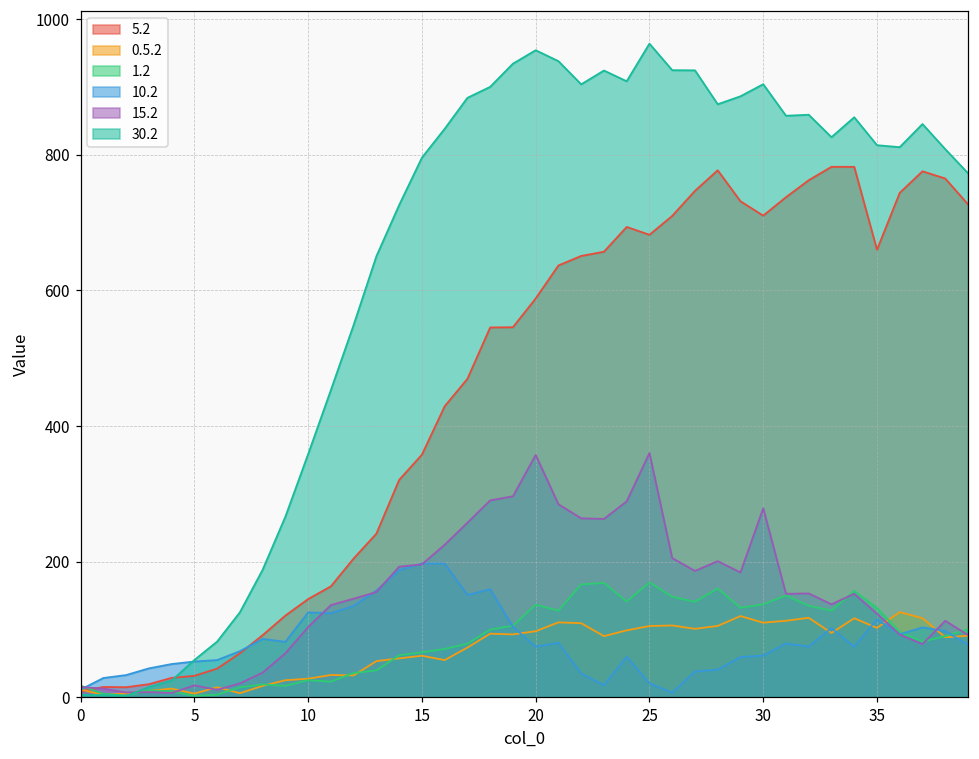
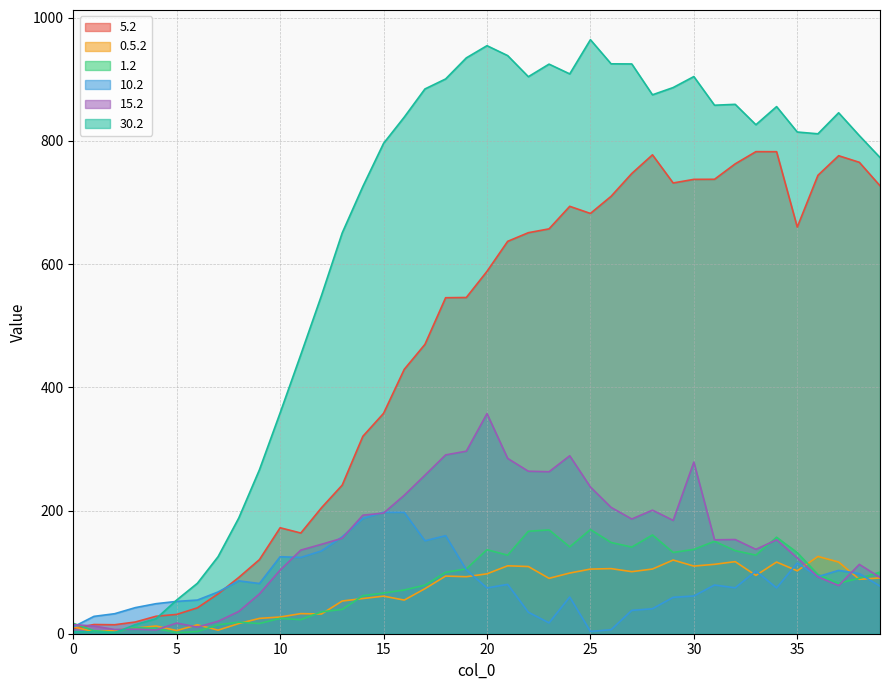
5.2, 10: 140 -> 170
10.2, 25: 20 -> 0
15.2, 25: 360 -> 240
5.2, 30: 710 -> 740
